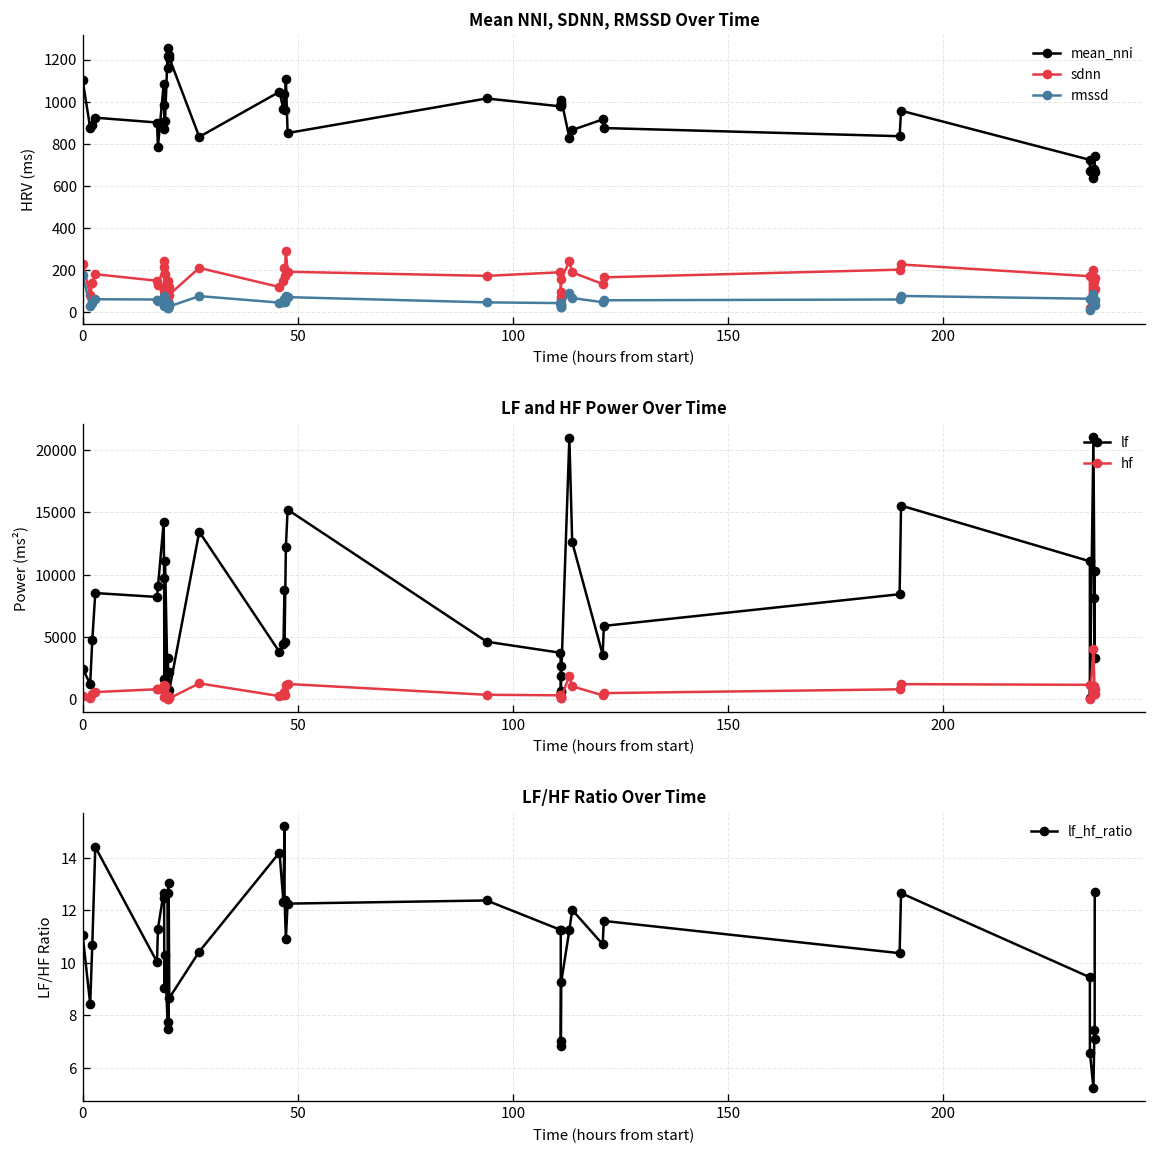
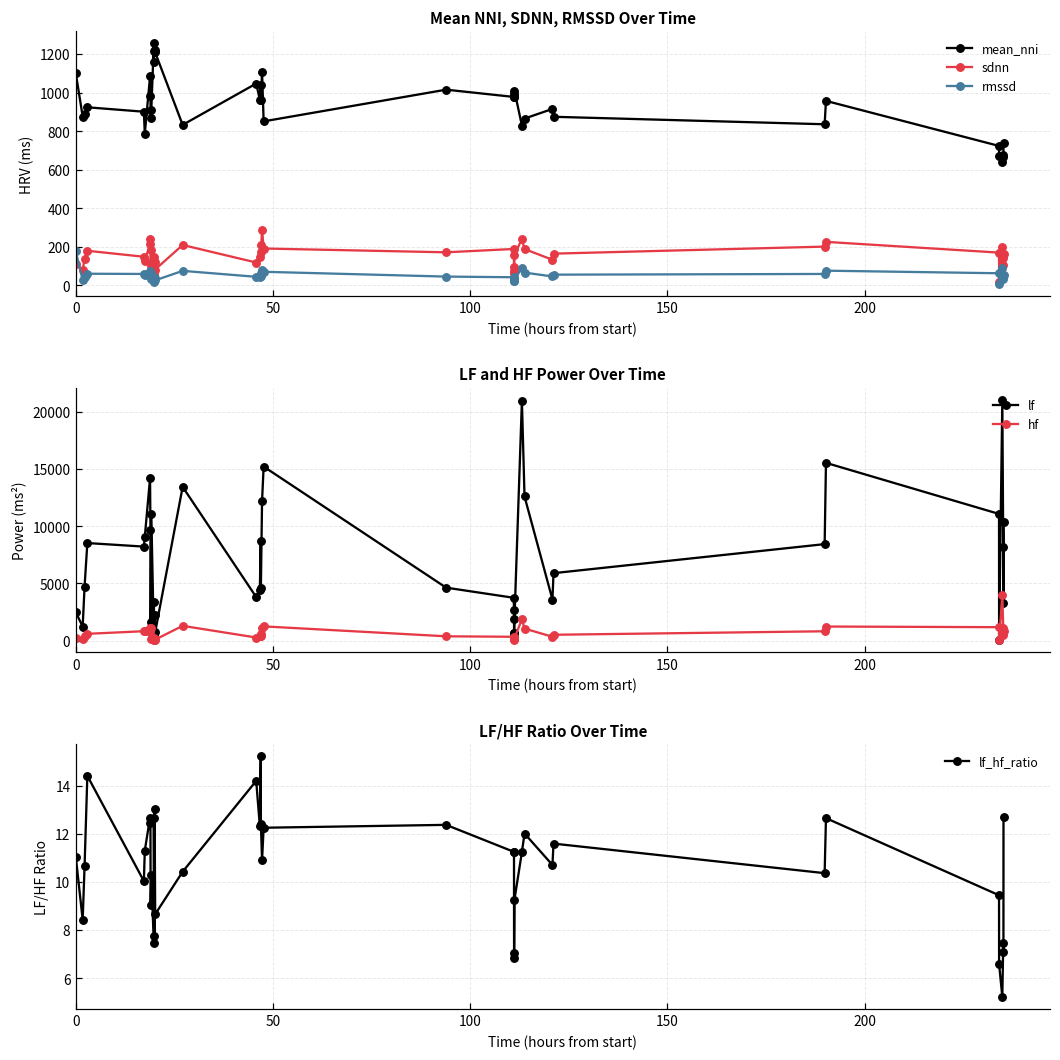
Mean NNI, SDNN, RMSSD Over Time, sdnn, 0: 230 -> 110
